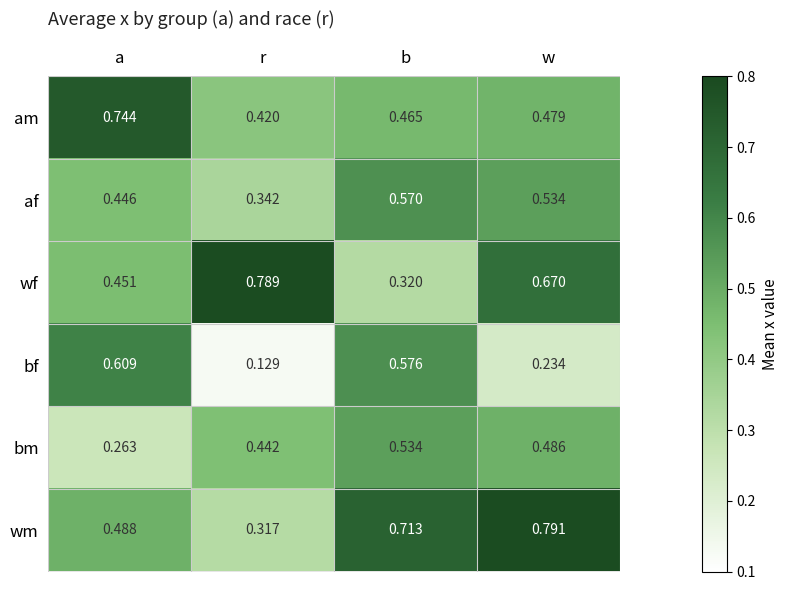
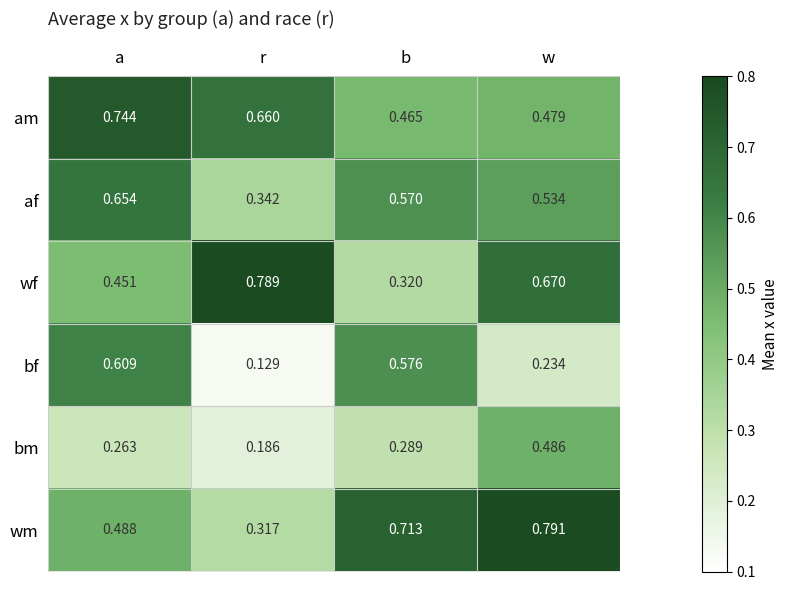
am, r: 0.420 -> 0.660
af, a: 0.446 -> 0.654
bm, r: 0.442 -> 0.186
bm, b: 0.534 -> 0.289
